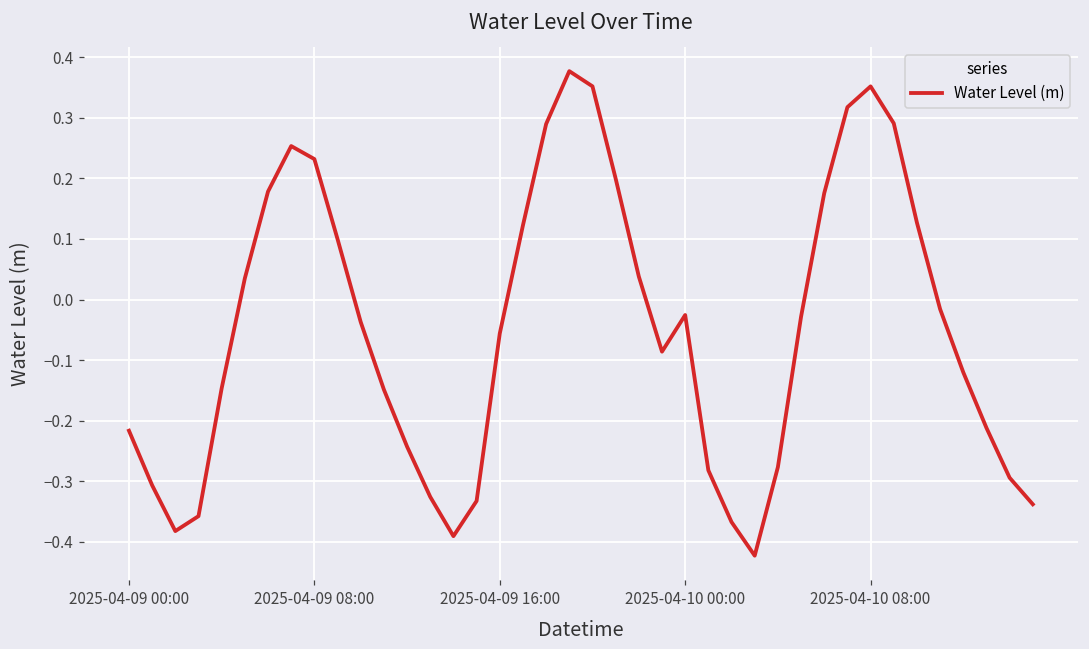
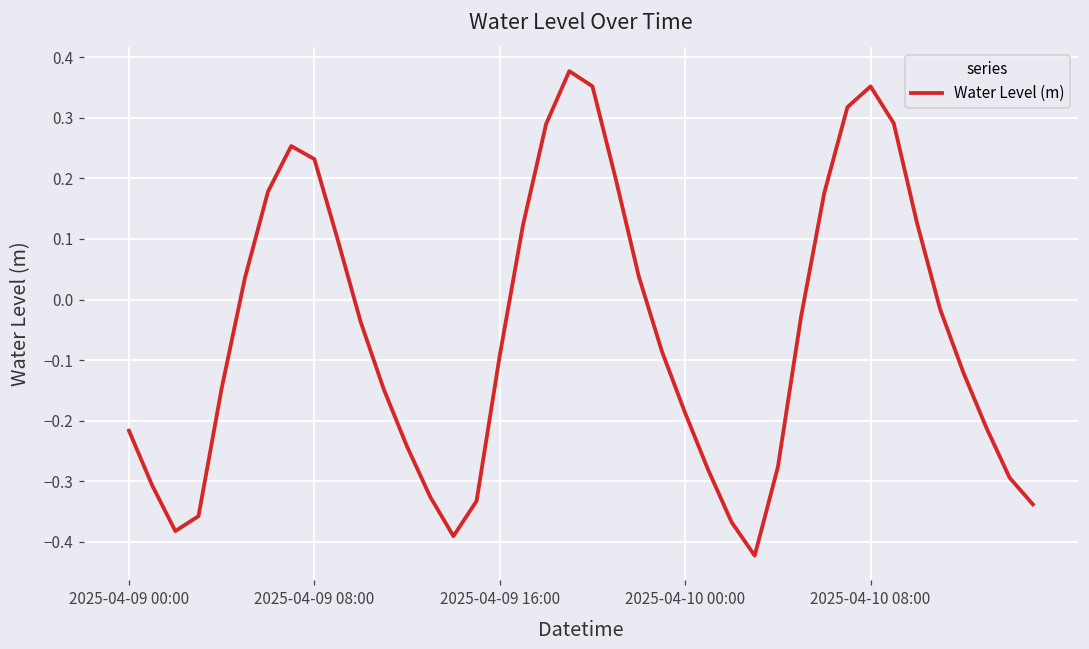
2025-04-09 16:00: -0.06 -> -0.09
2025-04-10 00:00: -0.03 -> -0.19
